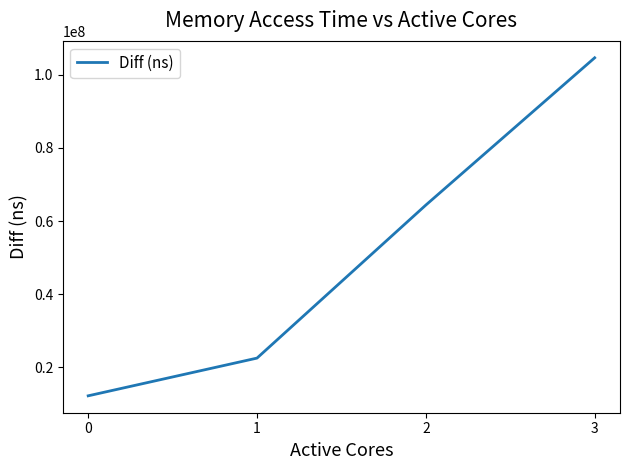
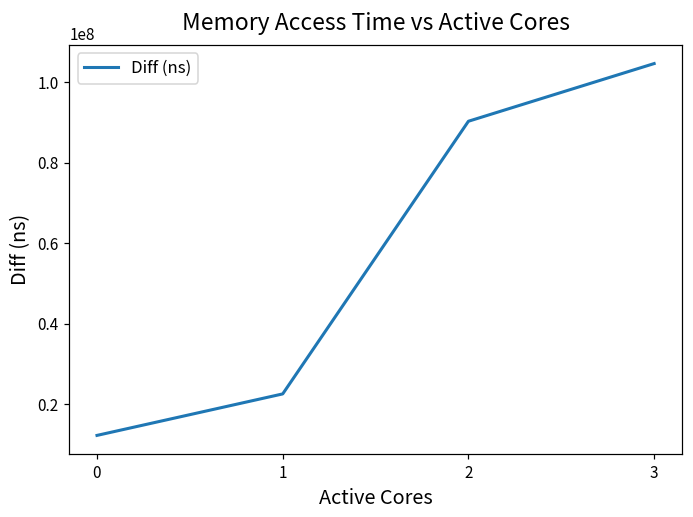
2: 64000000 -> 90000000
